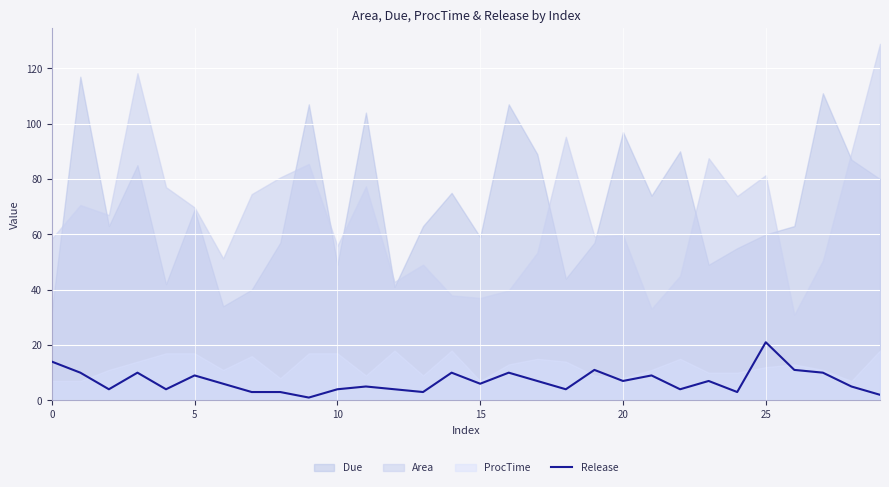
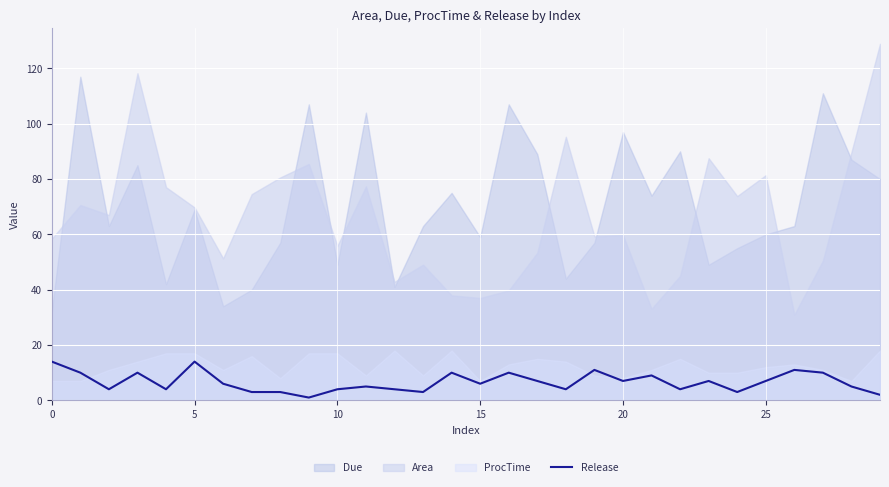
Release, 5: 9 -> 14
Release, 25: 21 -> 7
